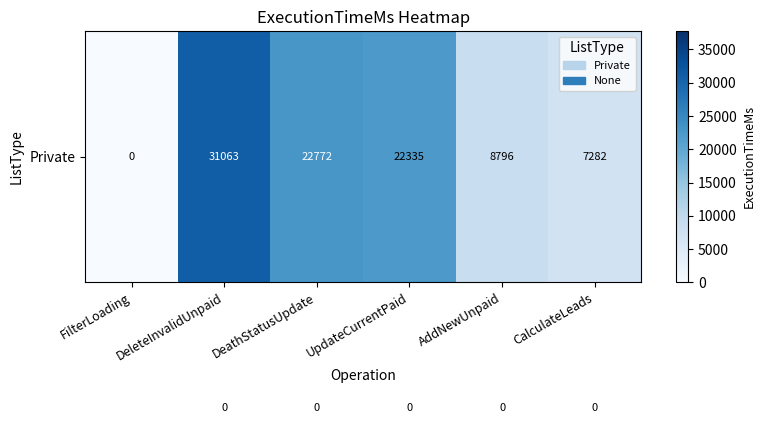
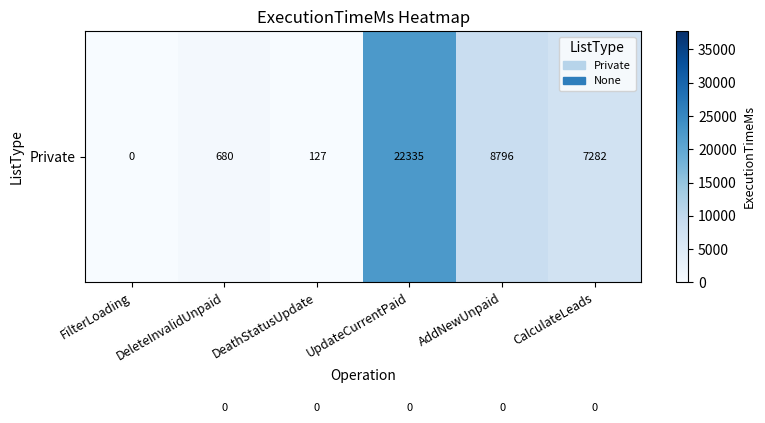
Private, DeleteInvalidUnpaid: 31063 -> 680
Private, DeathStatusUpdate: 22772 -> 127
